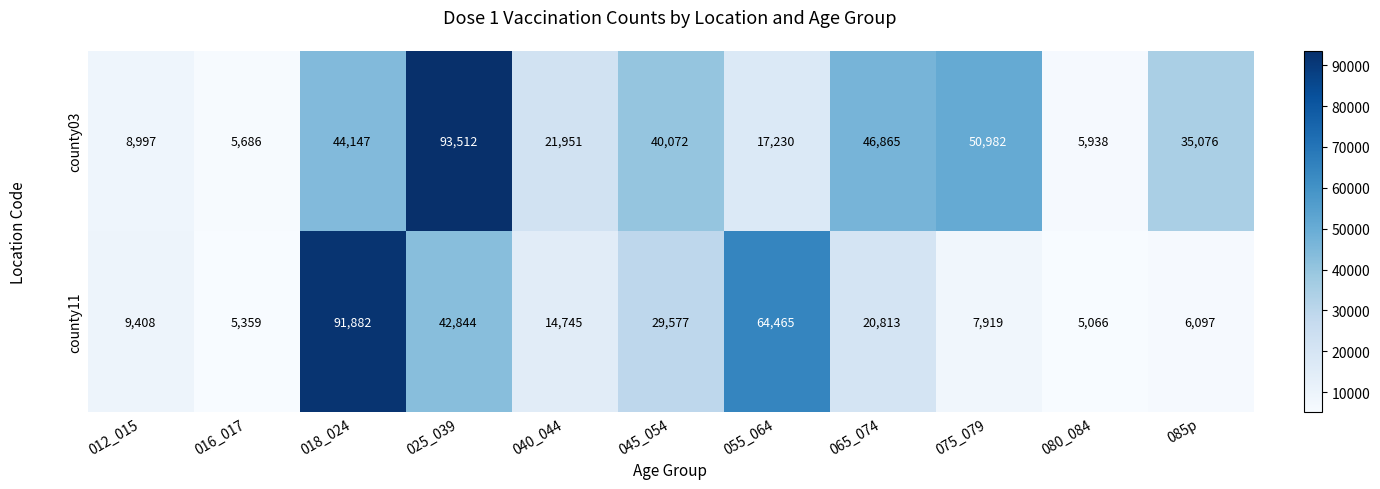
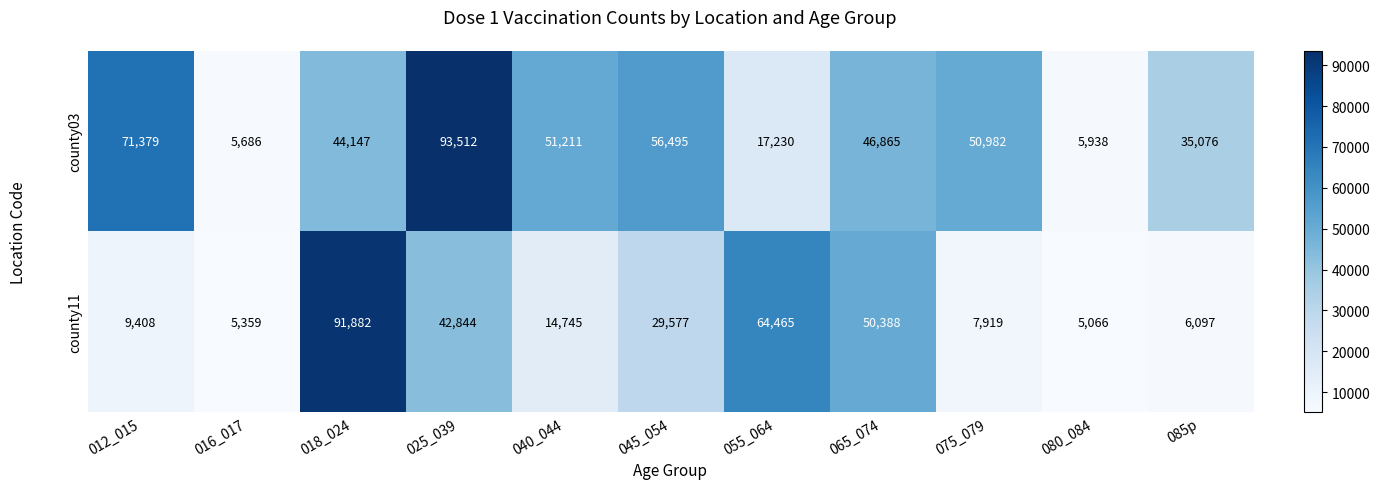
county03, 012_015: 8,997 -> 71,379
county03, 040_044: 21,951 -> 51,211
county03, 045_054: 40,072 -> 56,495
county11, 065_074: 20,813 -> 50,388
